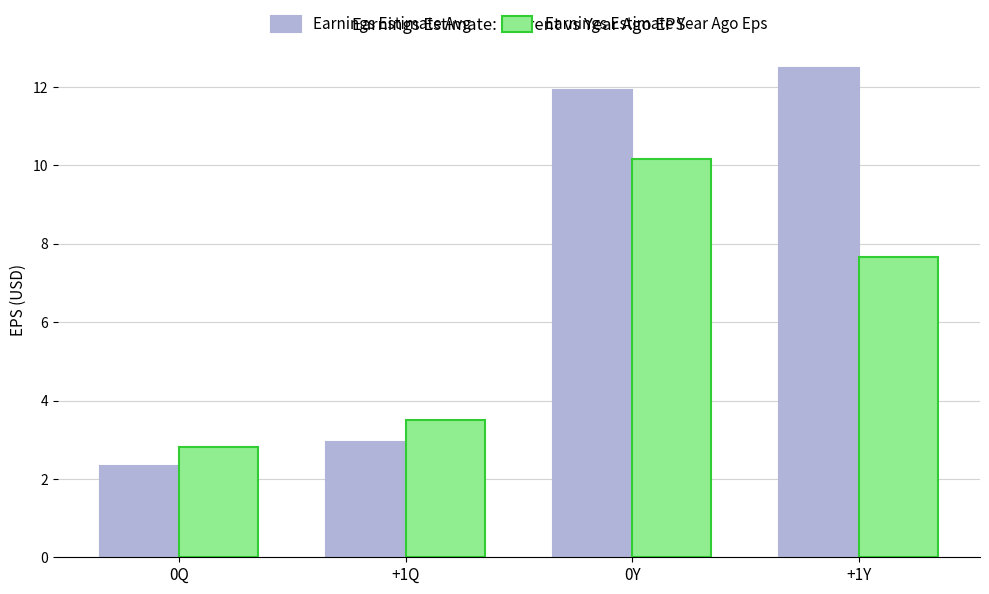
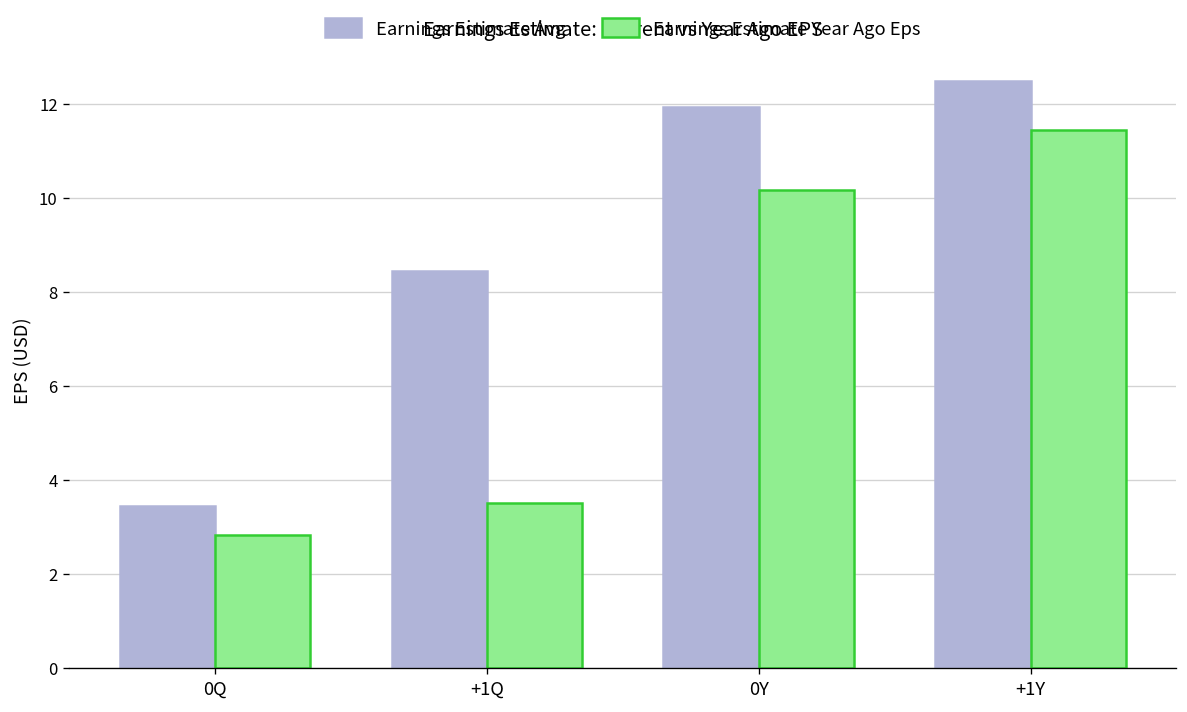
Earnings Estimate Avg, 0Q: 2.3 -> 3.4
Earnings Estimate Avg, +1Q: 2.9 -> 8.4
Earnings Estimate Year Ago Eps, +1Y: 7.7 -> 11.4
